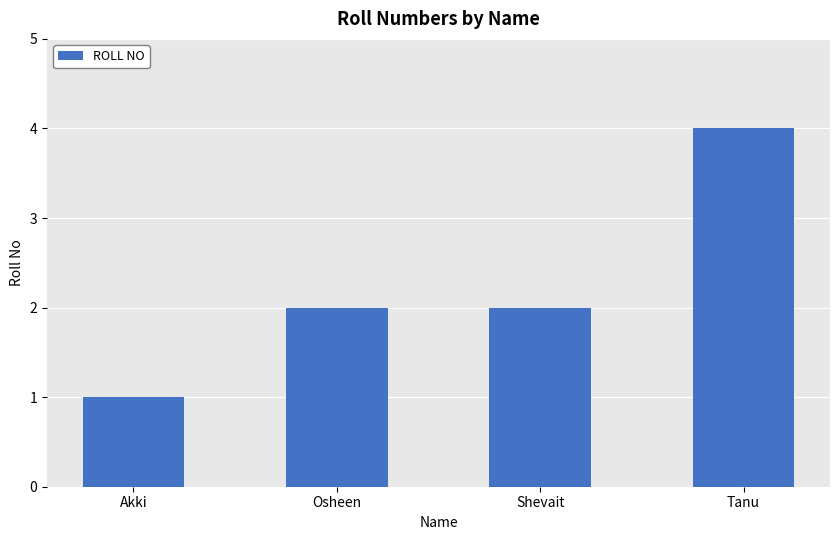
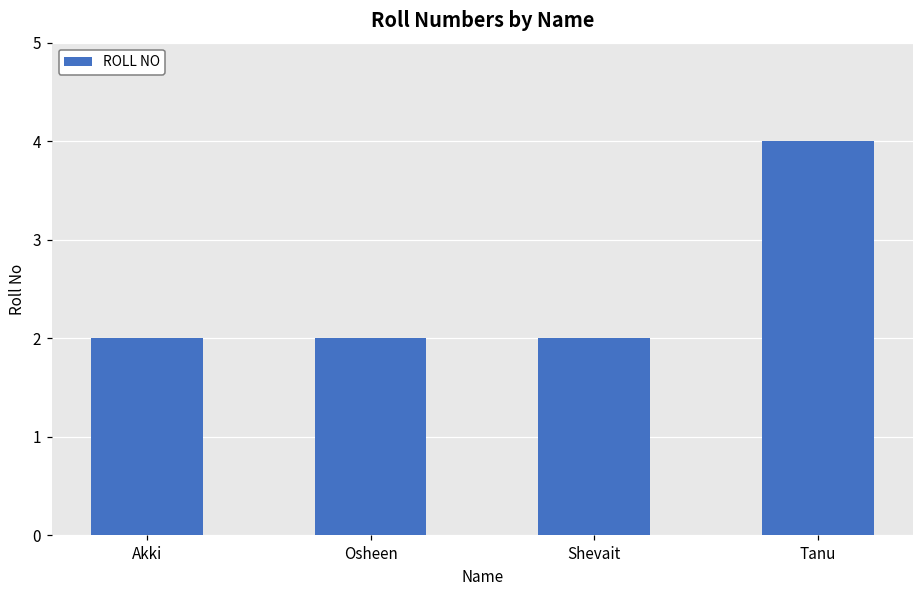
Akki: 1 -> 2
